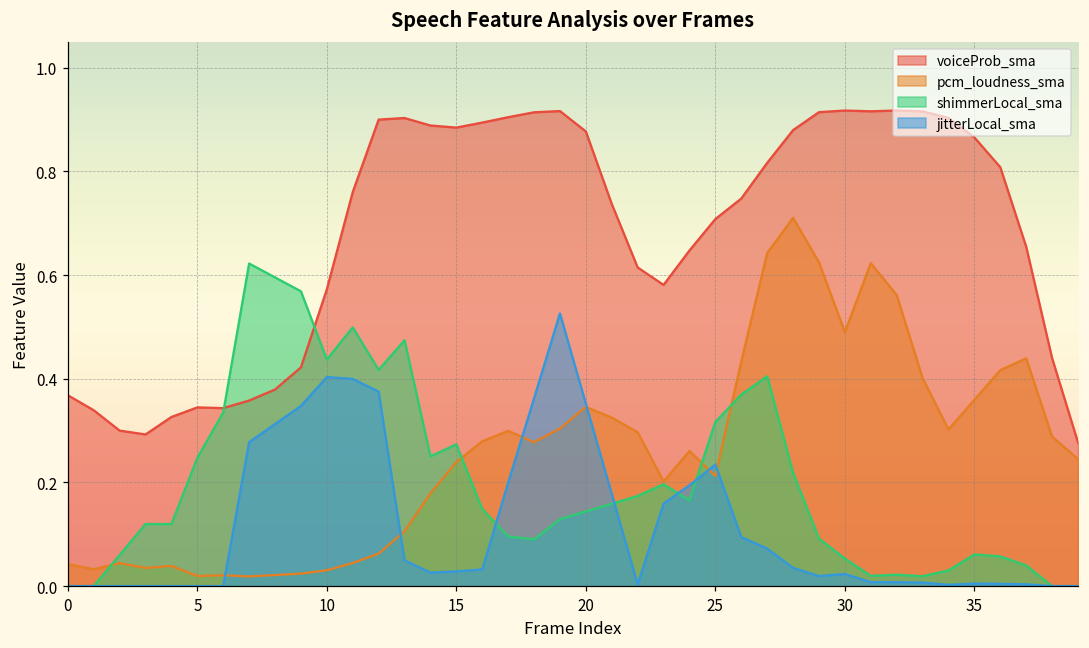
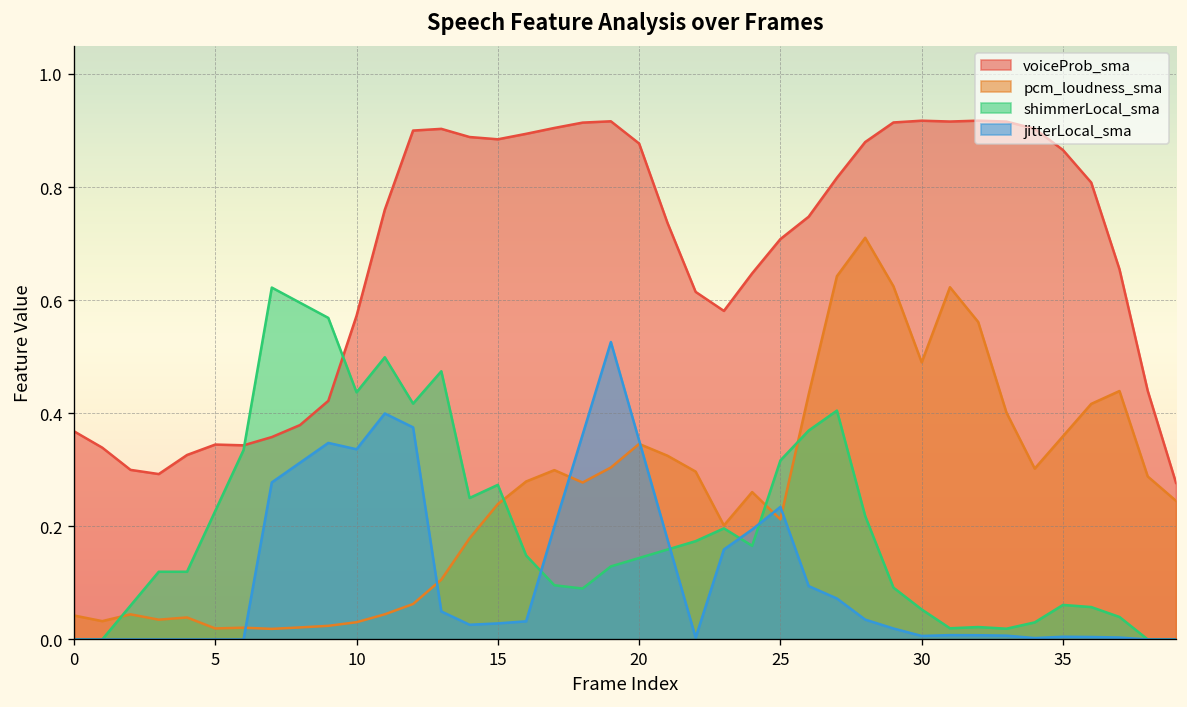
shimmerLocal_sma, 5: 0.25 -> 0.23
jitterLocal_sma, 10: 0.40 -> 0.34
jitterLocal_sma, 30: 0.02 -> 0.01
